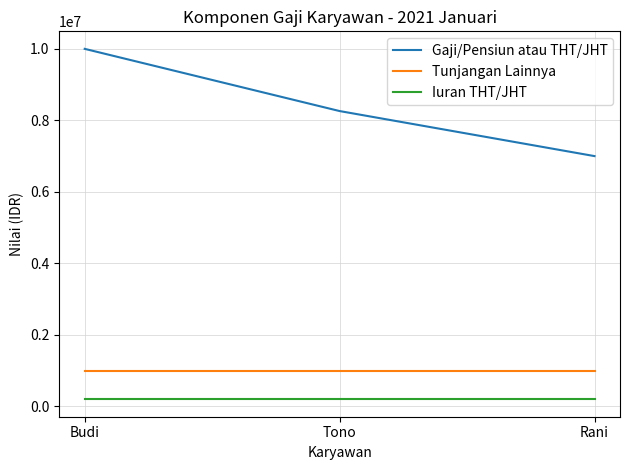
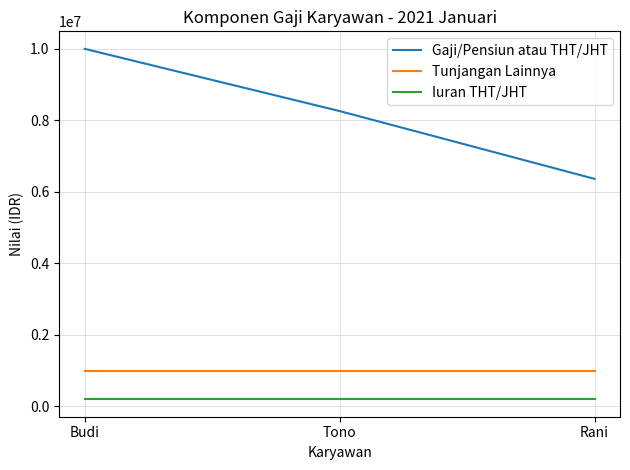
Gaji/Pensiun atau THT/JHT, Rani: 7000000 -> 6400000
